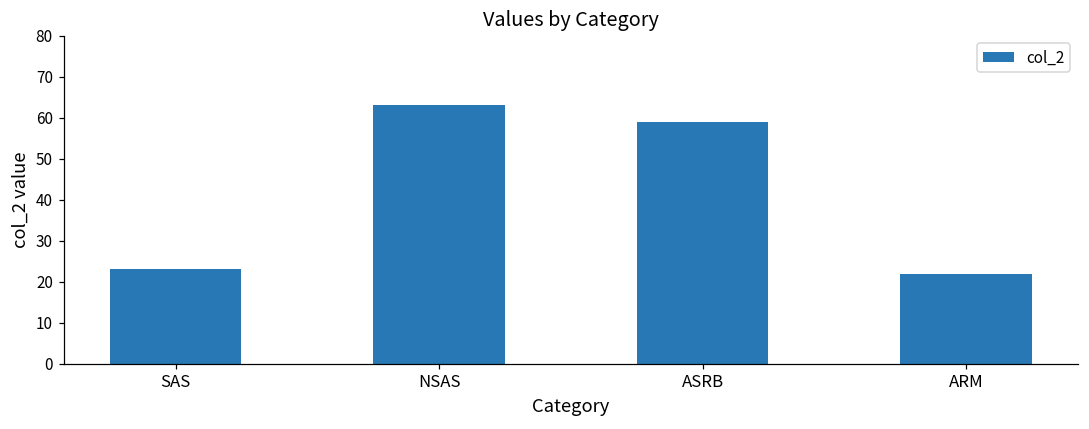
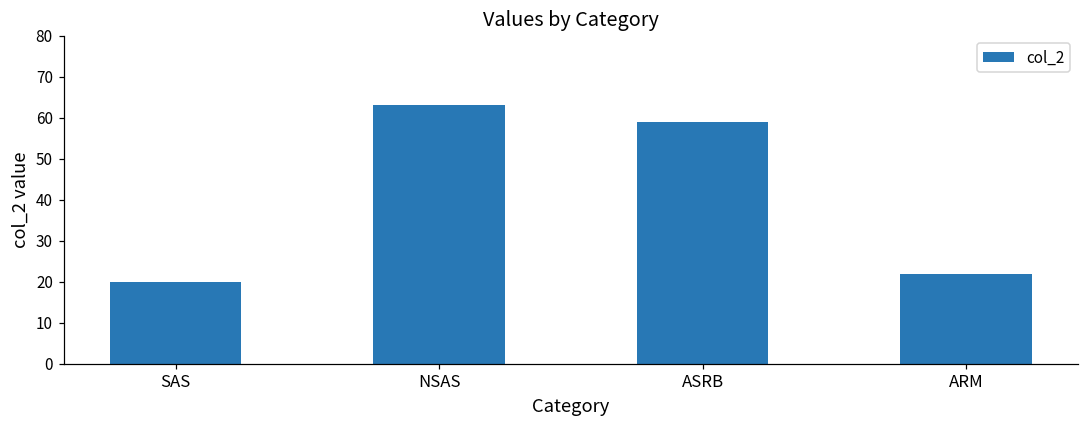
SAS: 23 -> 20
